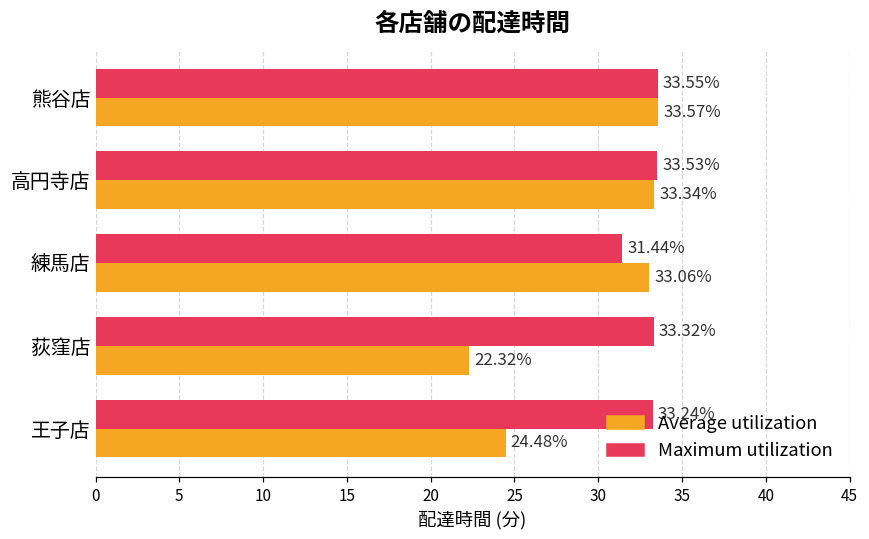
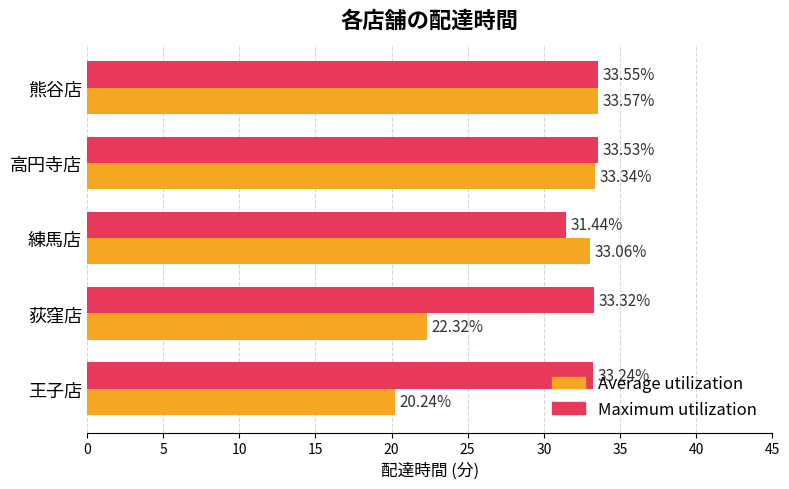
Average utilization, 王子店: 24.48% -> 20.24%
